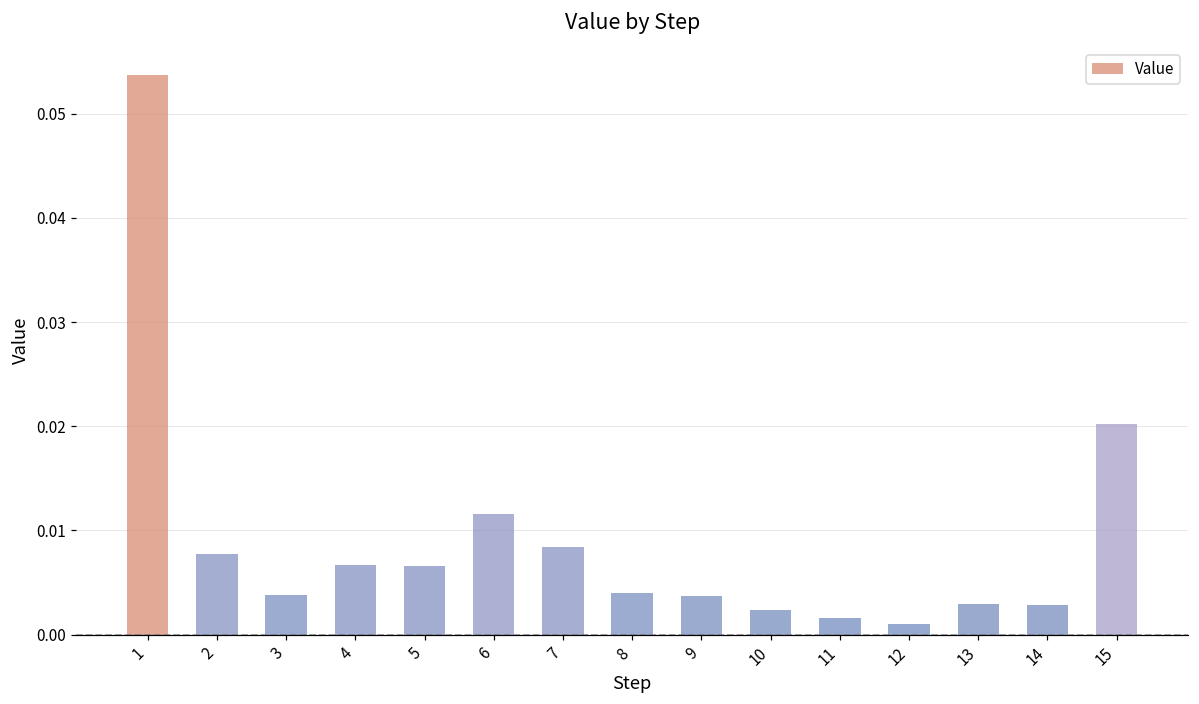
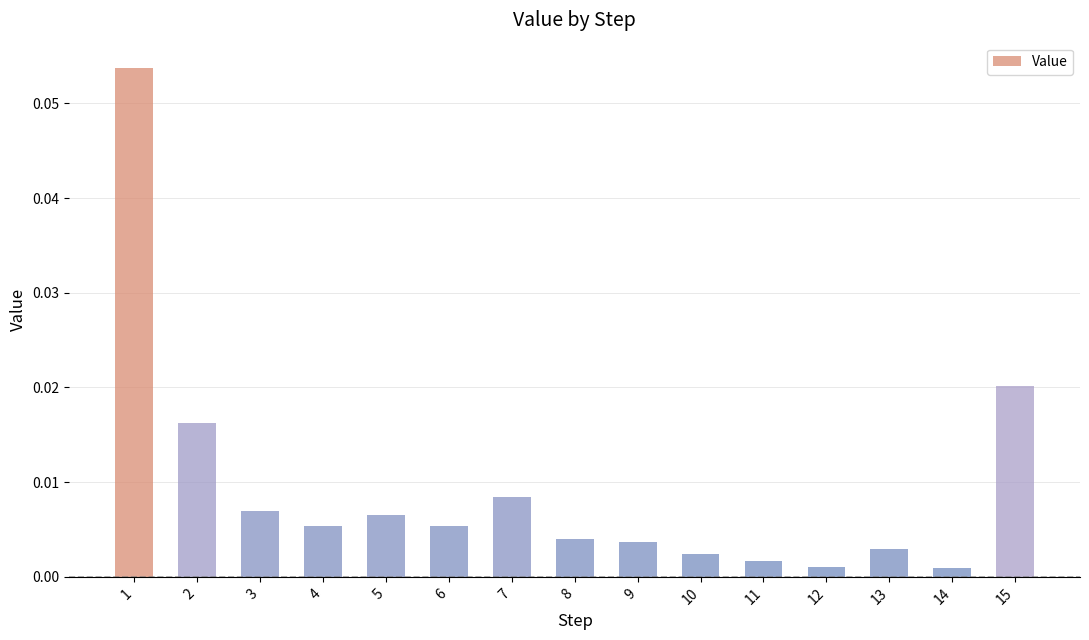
2: 0.008 -> 0.016
3: 0.004 -> 0.007
4: 0.007 -> 0.005
6: 0.012 -> 0.005
14: 0.003 -> 0.001
